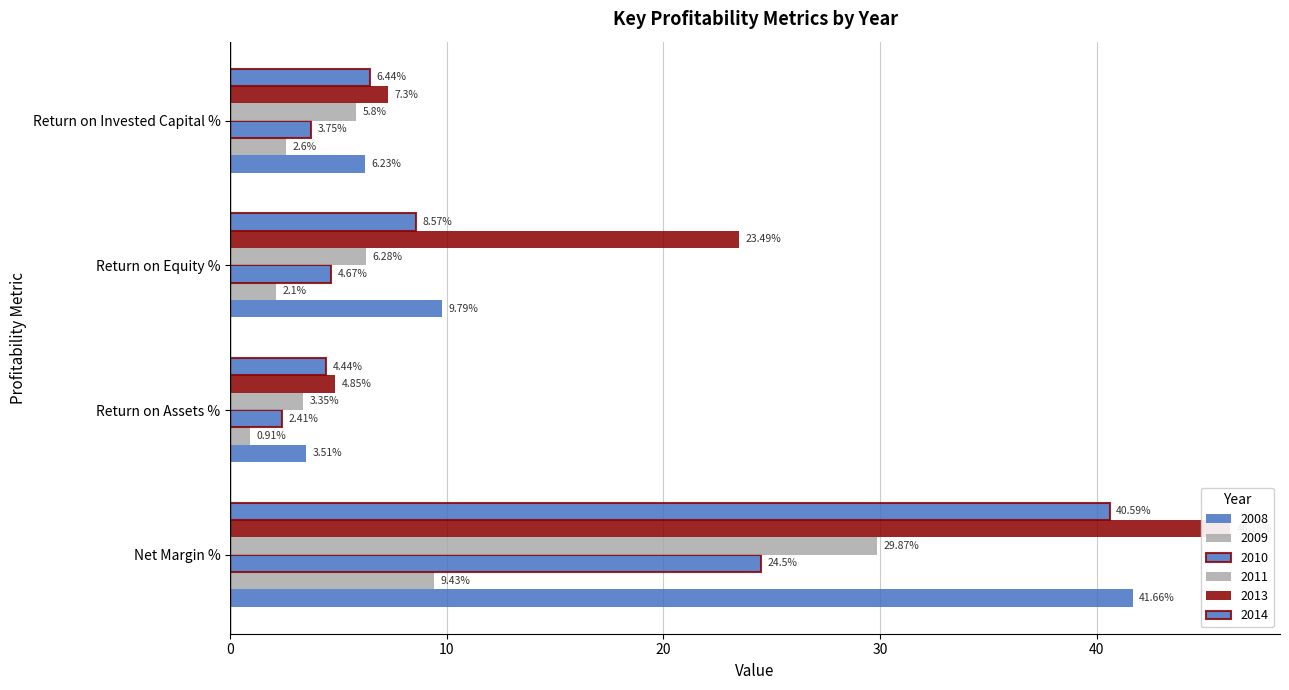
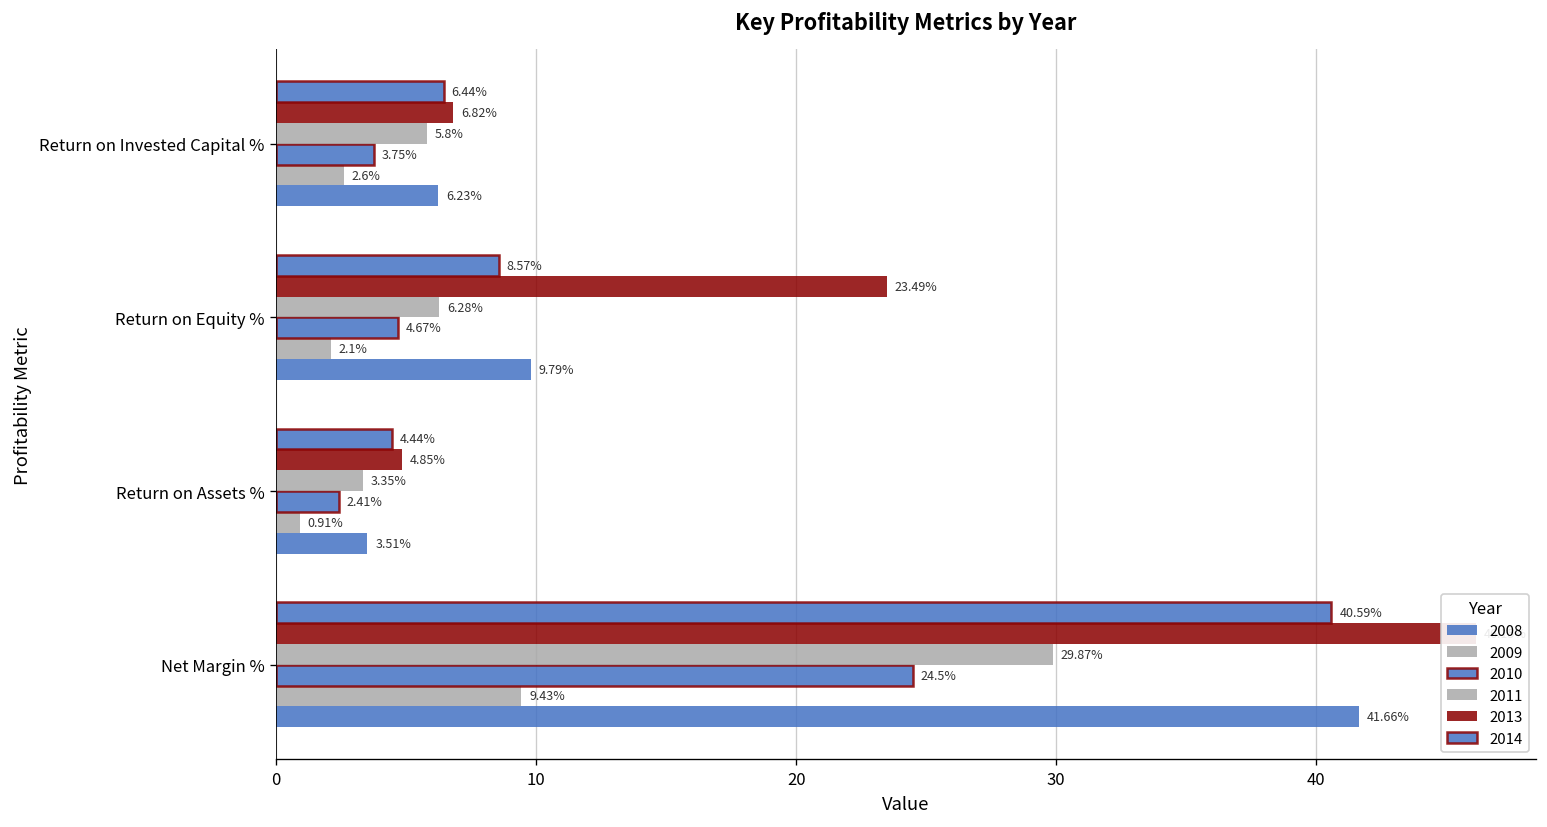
2013, Return on Invested Capital %: 7.3% -> 6.82%
